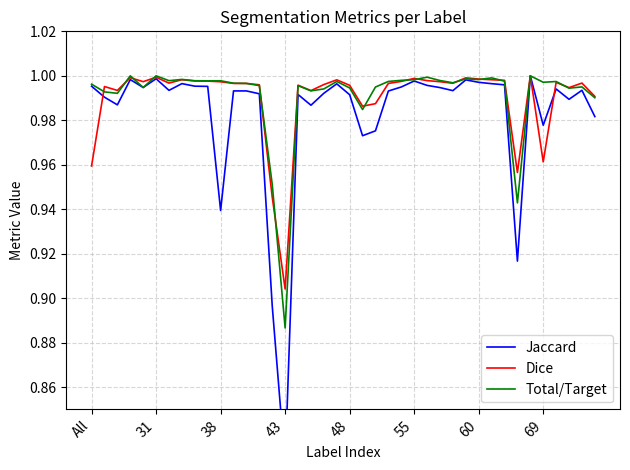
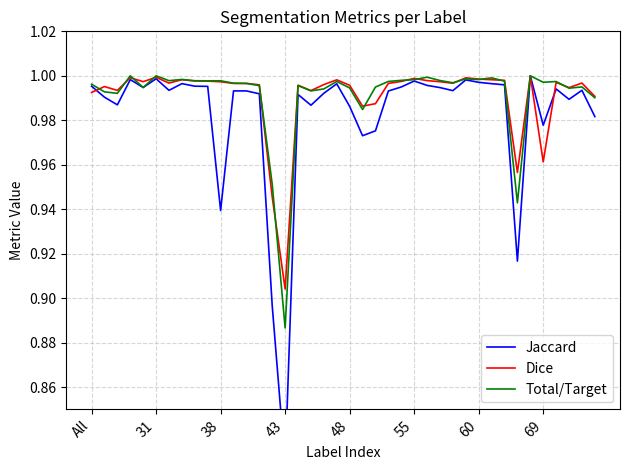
Dice, All: 0.959 -> 0.993
Jaccard, 48: 0.991 -> 0.986
